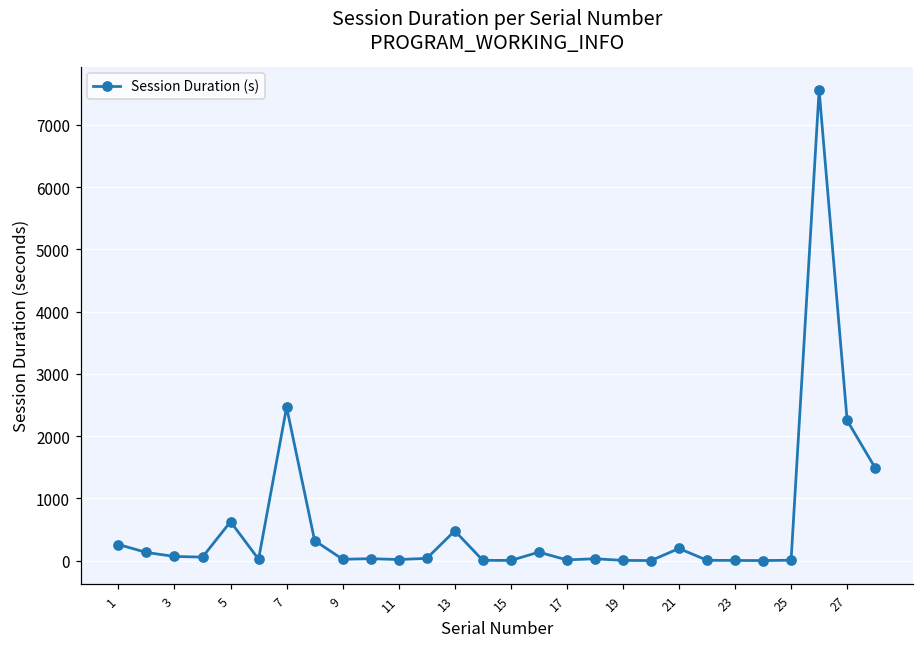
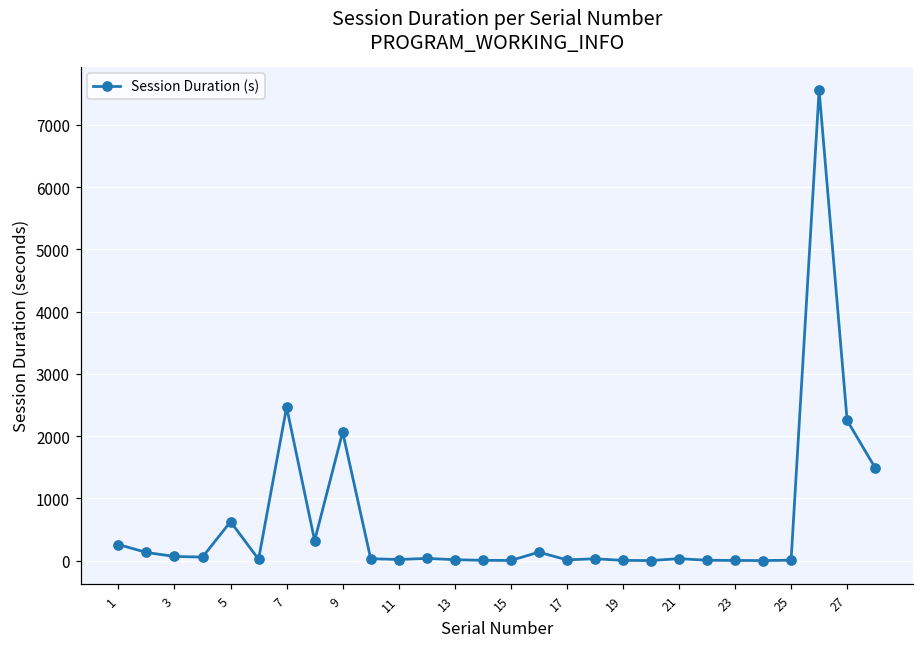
9: 0 -> 2100
13: 500 -> 0
21: 200 -> 0
